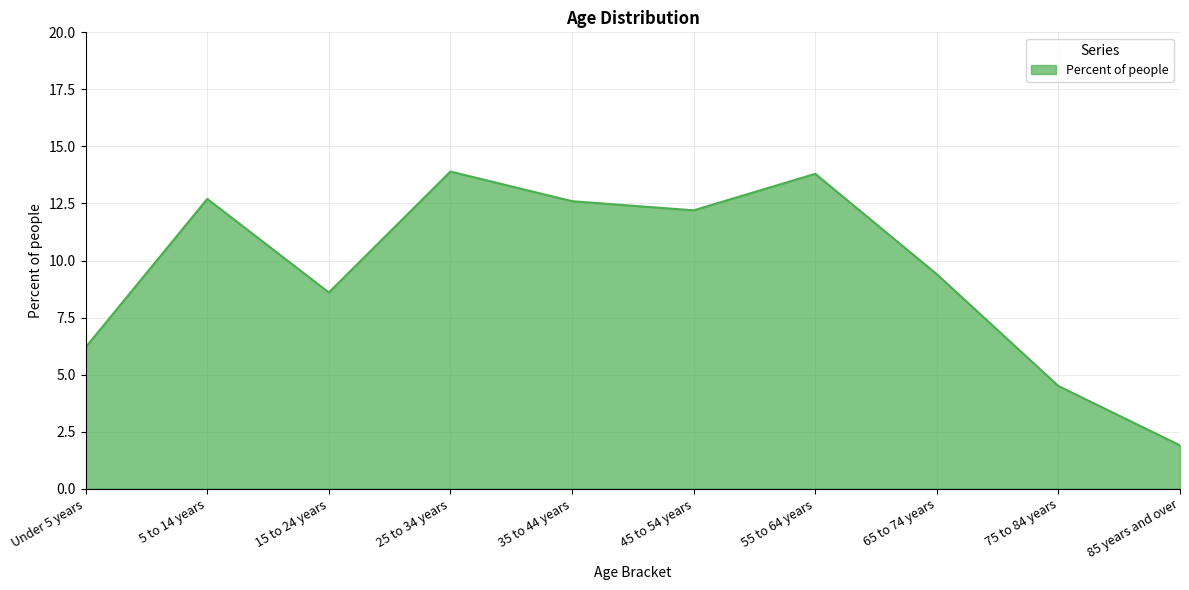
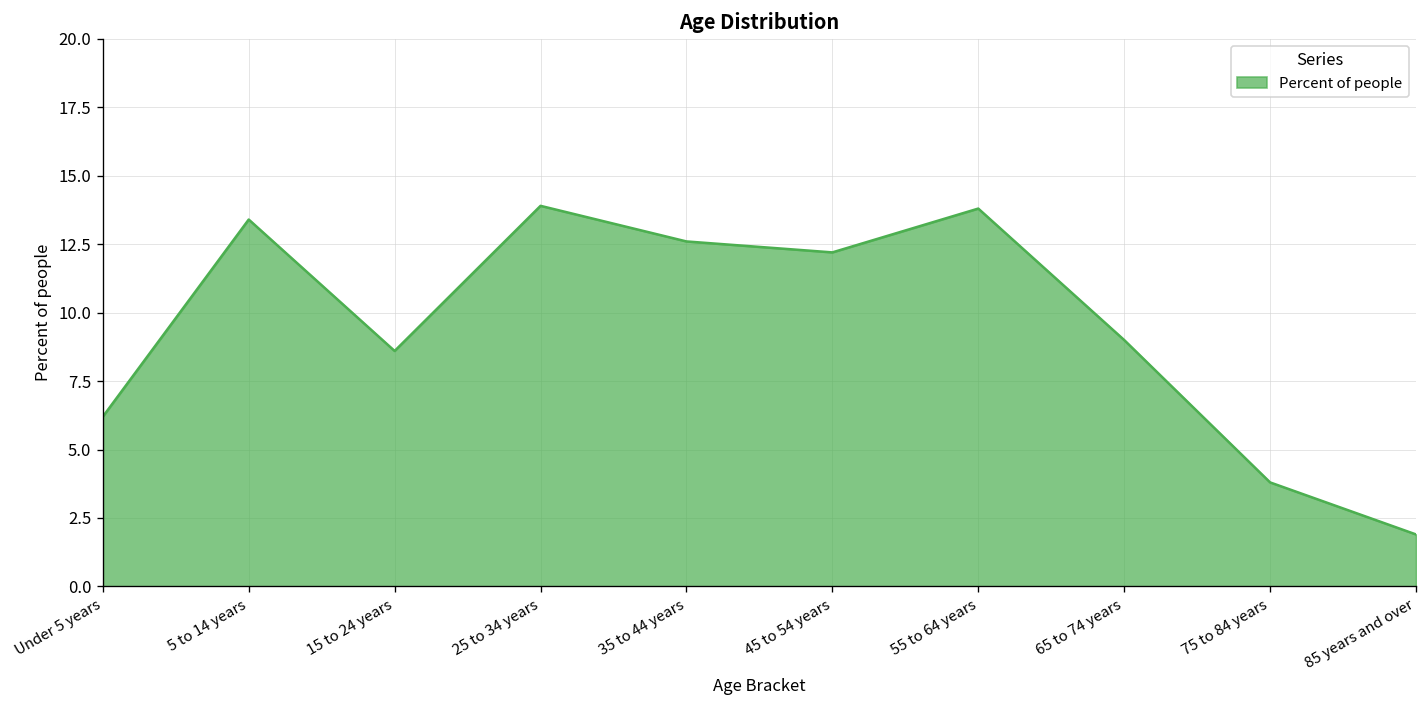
5 to 14 years: 12.7 -> 13.4
65 to 74 years: 9.4 -> 9.0
75 to 84 years: 4.5 -> 3.8
